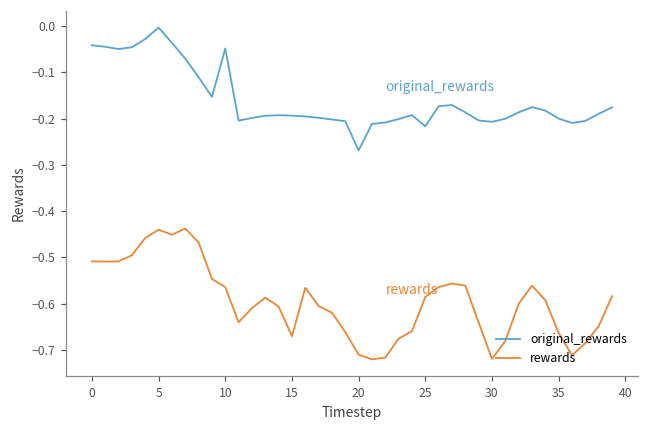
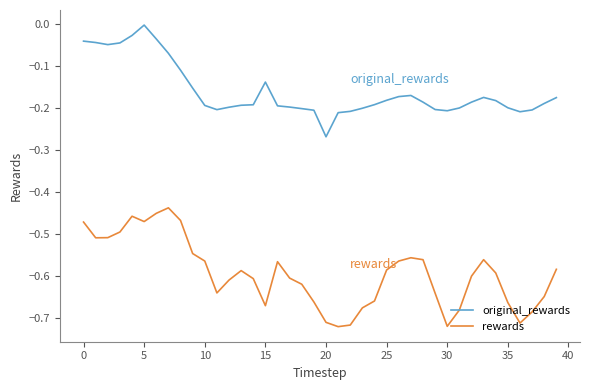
rewards, 0: -0.51 -> -0.47
rewards, 5: -0.44 -> -0.47
original_rewards, 10: -0.05 -> -0.19
original_rewards, 15: -0.19 -> -0.14
original_rewards, 25: -0.22 -> -0.18
